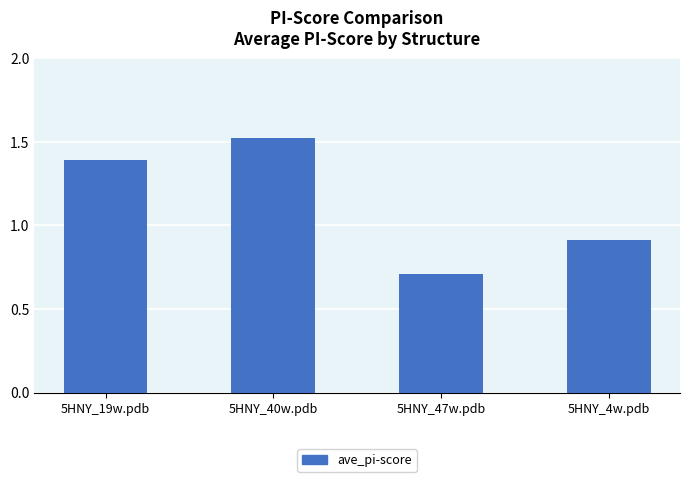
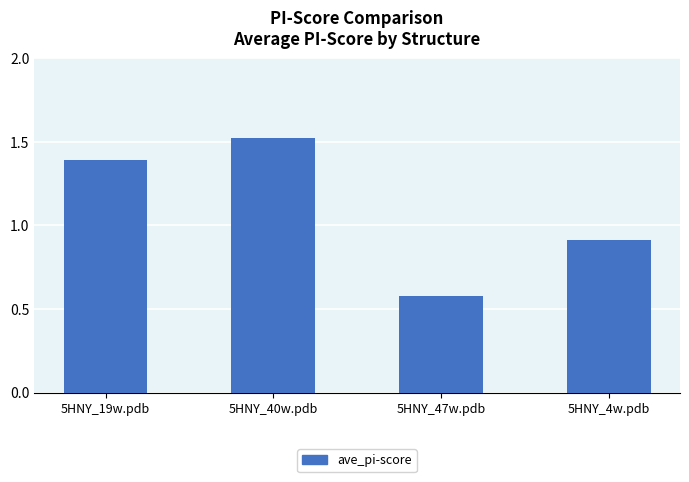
5HNY_47w.pdb: 0.71 -> 0.58
